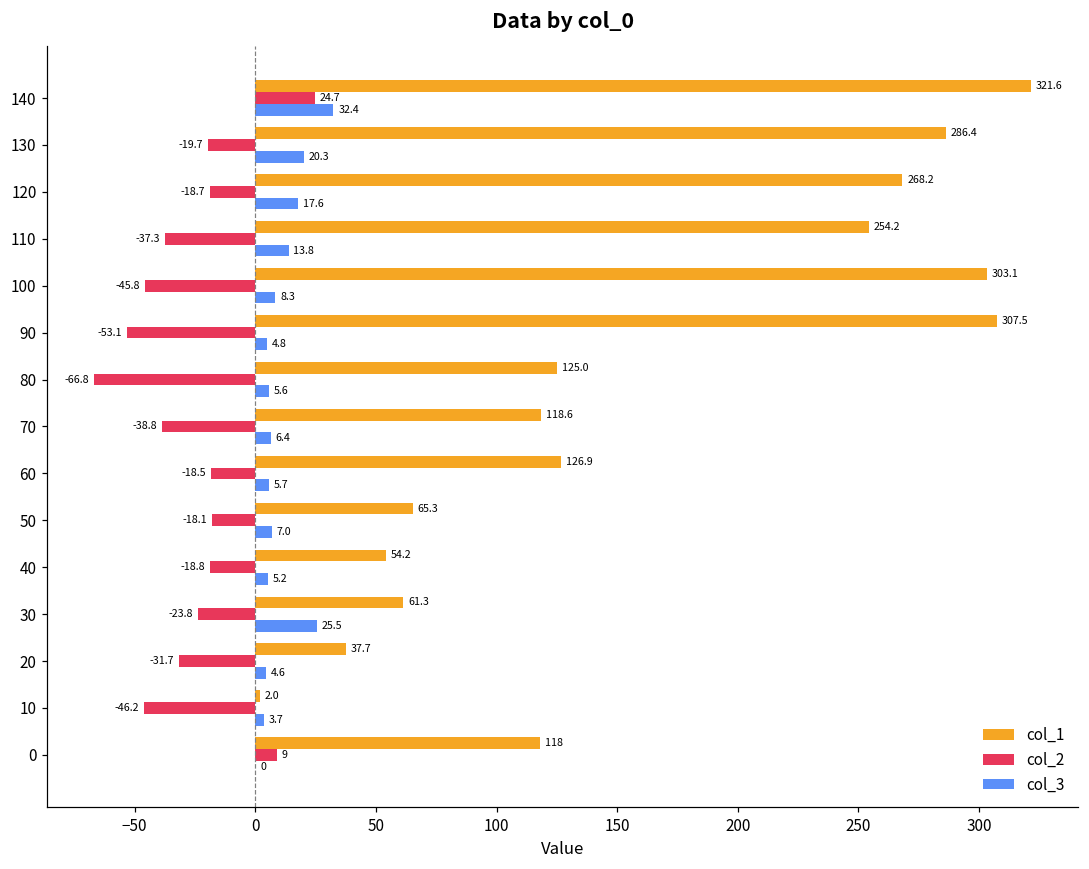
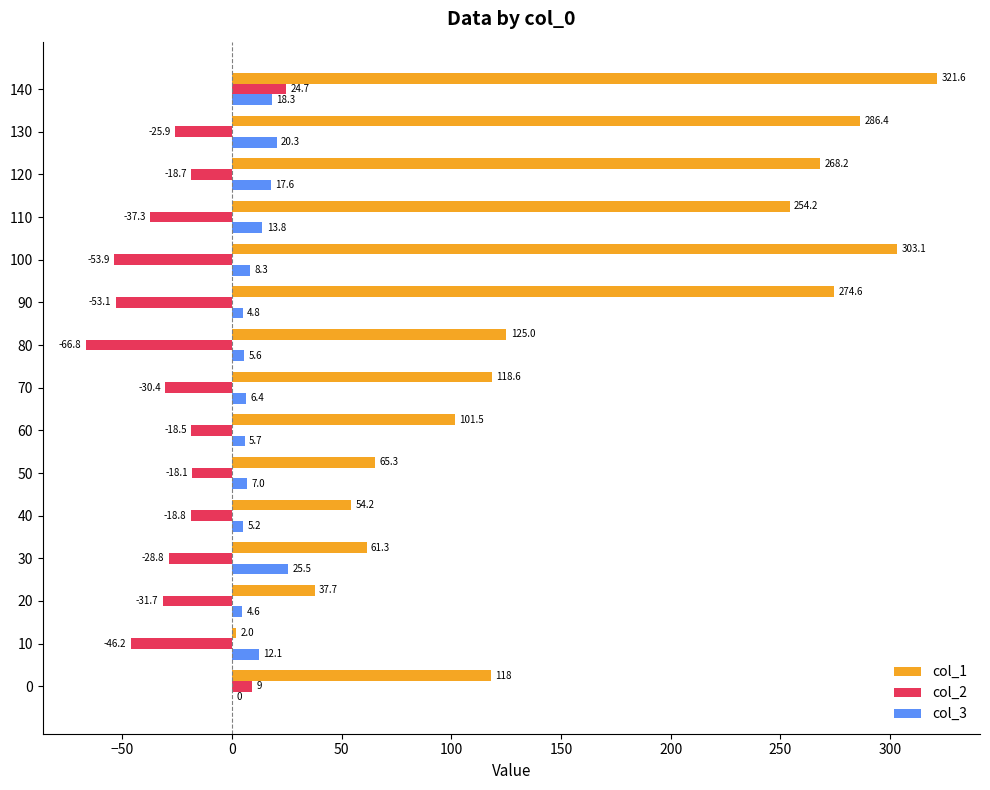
col_3, 140: 32.4 -> 18.3
col_2, 130: -19.7 -> -25.9
col_2, 100: -45.8 -> -53.9
col_1, 90: 307.5 -> 274.6
col_2, 70: -38.8 -> -30.4
col_1, 60: 126.9 -> 101.5
col_2, 30: -23.8 -> -28.8
col_3, 10: 3.7 -> 12.1
